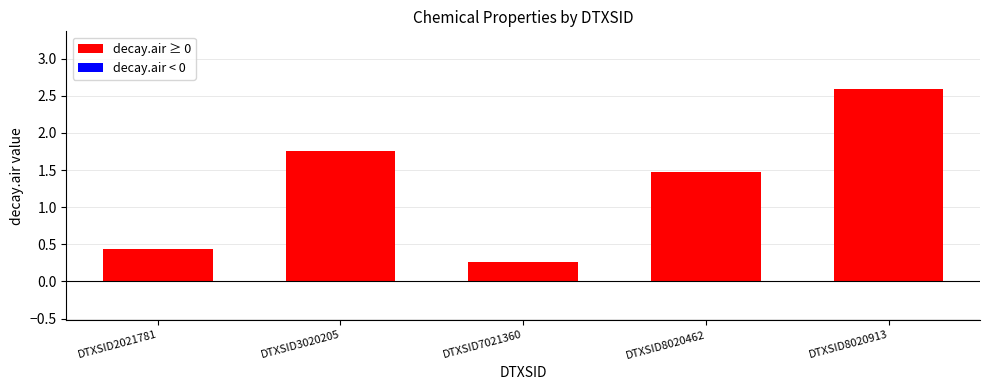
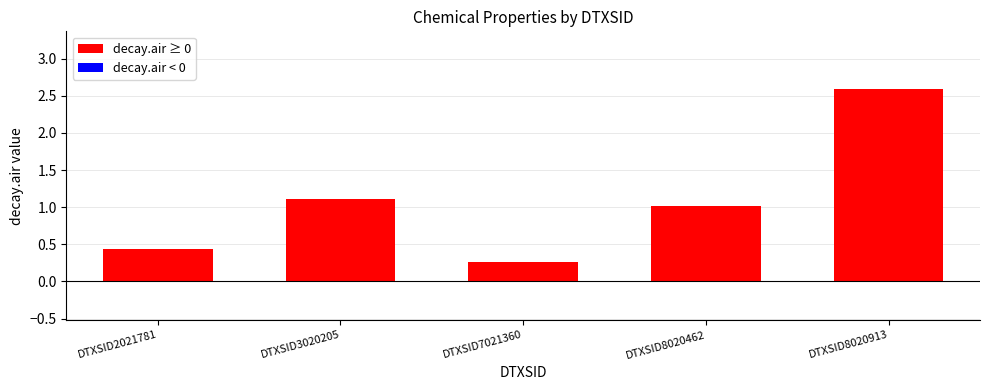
DTXSID3020205: 1.8 -> 1.1
DTXSID8020462: 1.5 -> 1.0
